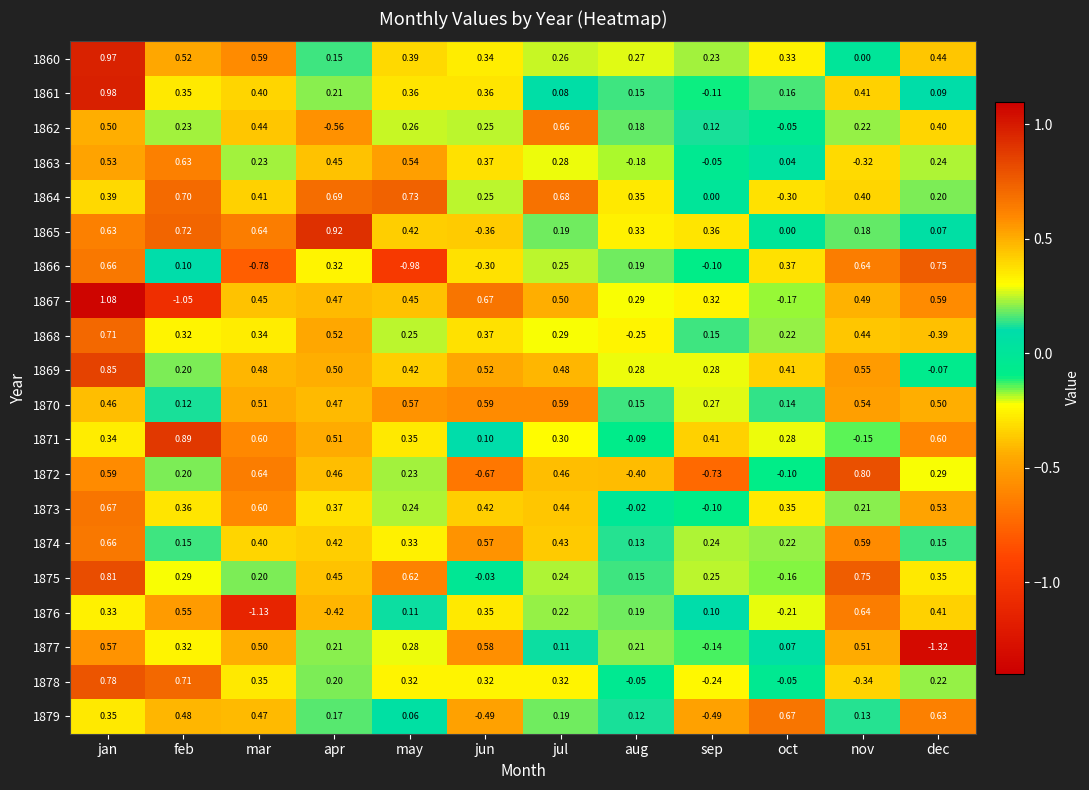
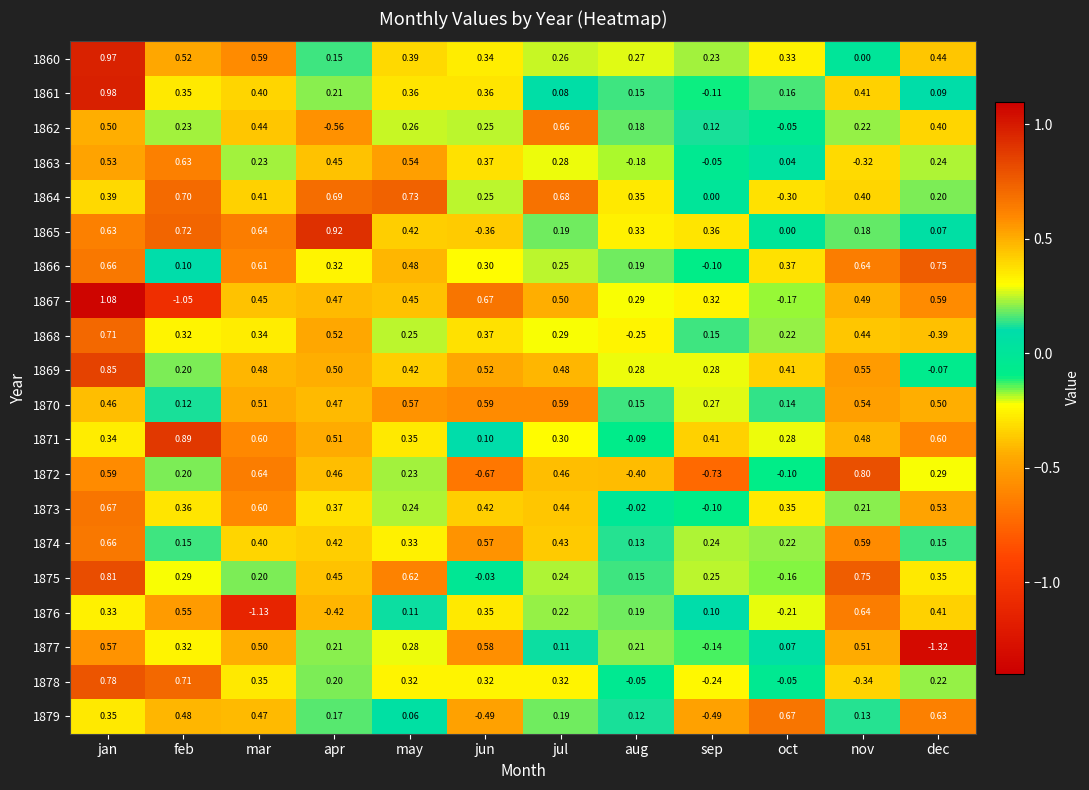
1866, mar: -0.78 -> 0.61
1866, may: -0.98 -> 0.48
1866, jun: -0.30 -> 0.30
1871, nov: -0.15 -> 0.48
